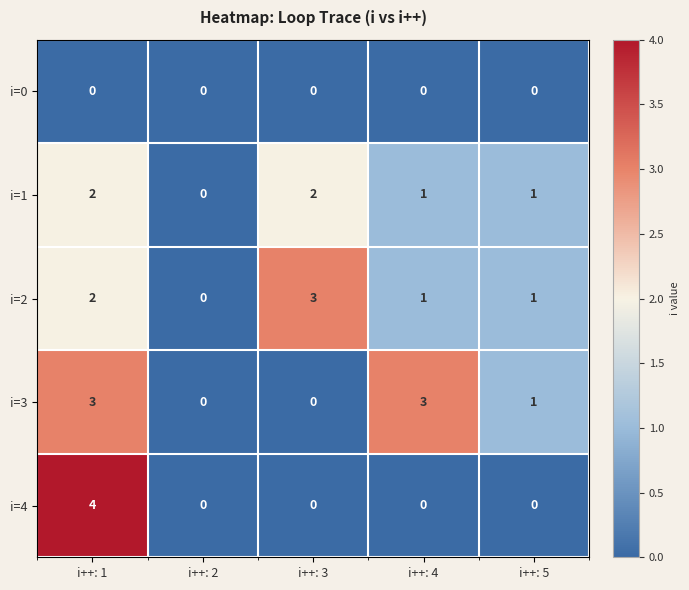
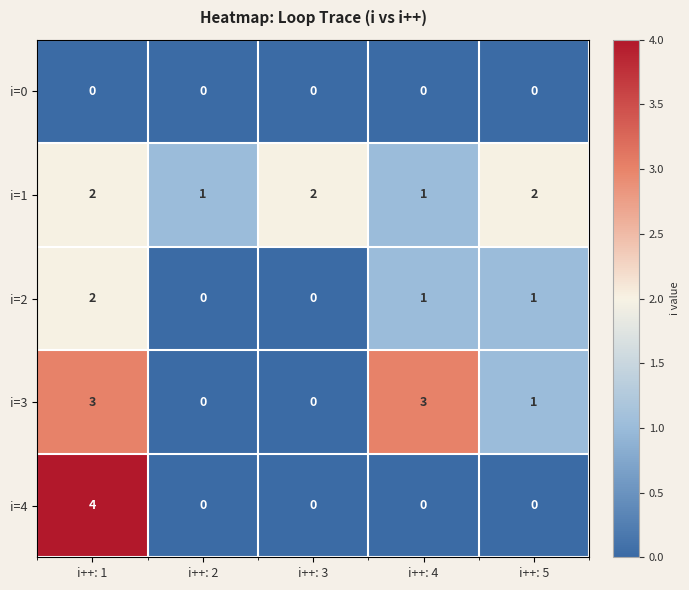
i=1, i++: 2: 0 -> 1
i=1, i++: 5: 1 -> 2
i=2, i++: 3: 3 -> 0
